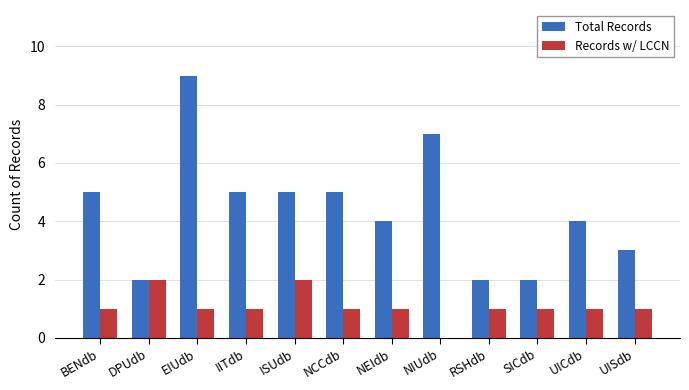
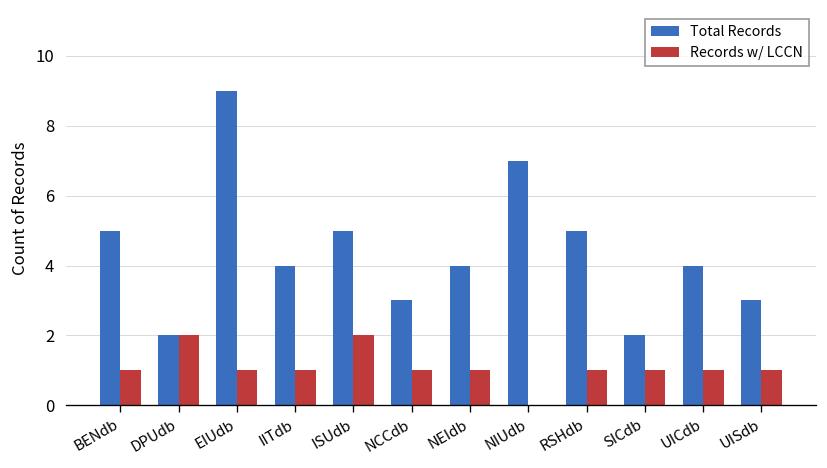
Total Records, IITdb: 5 -> 4
Total Records, NCCdb: 5 -> 3
Total Records, RSHdb: 2 -> 5
